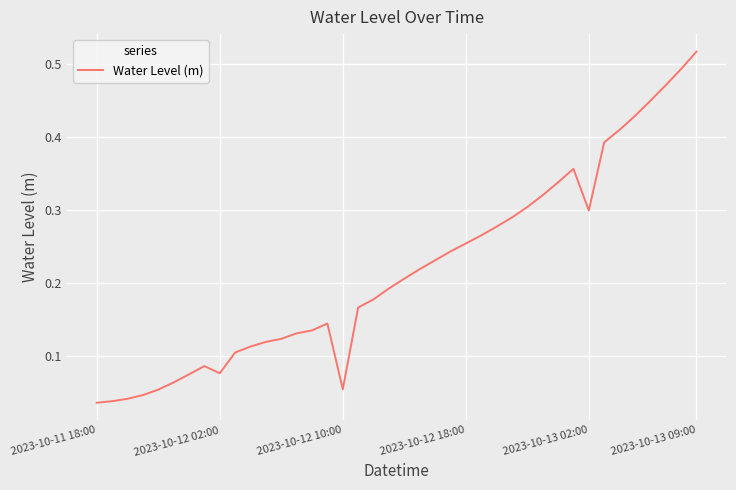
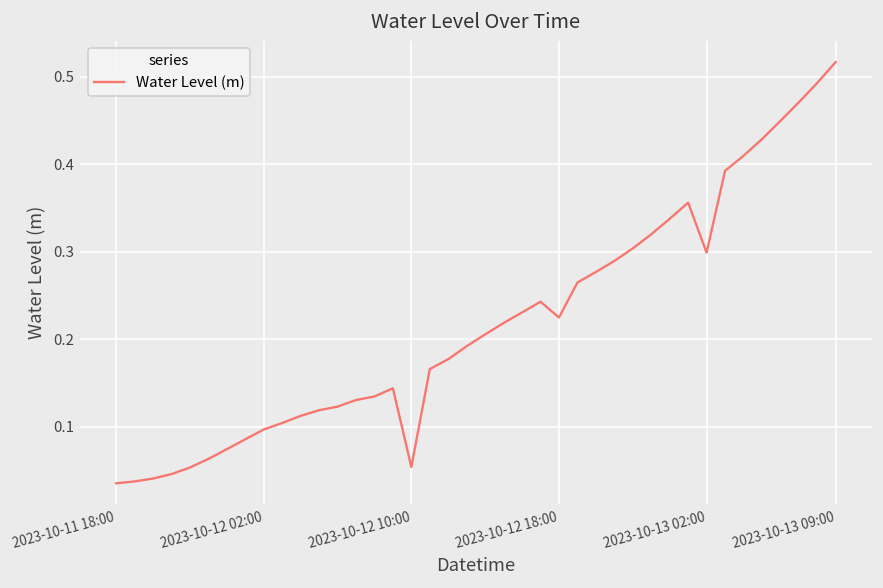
2023-10-12 02:00: 0.08 -> 0.10
2023-10-12 18:00: 0.25 -> 0.22
